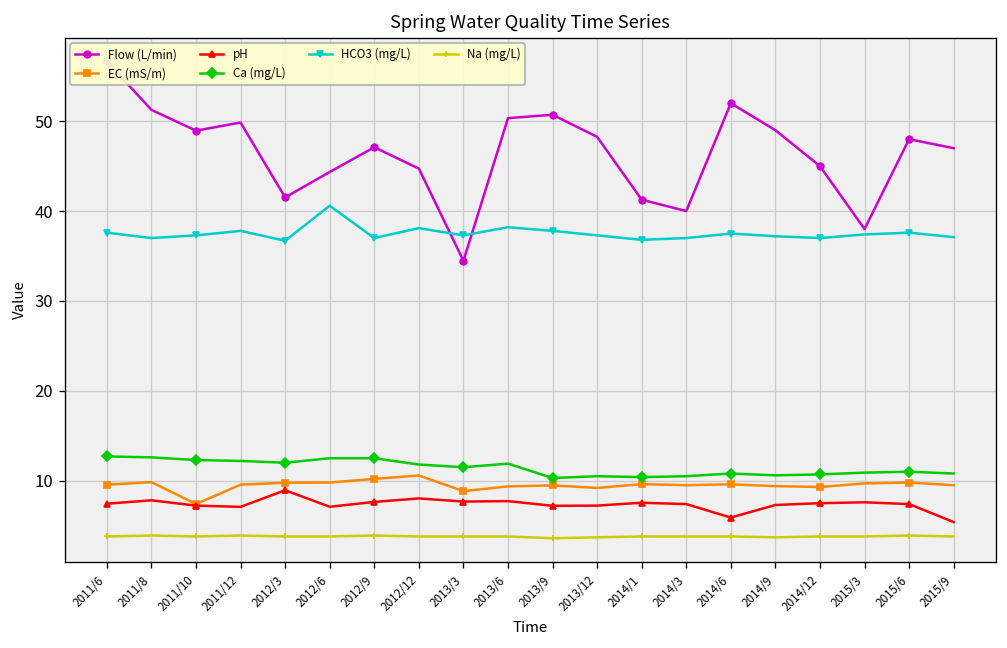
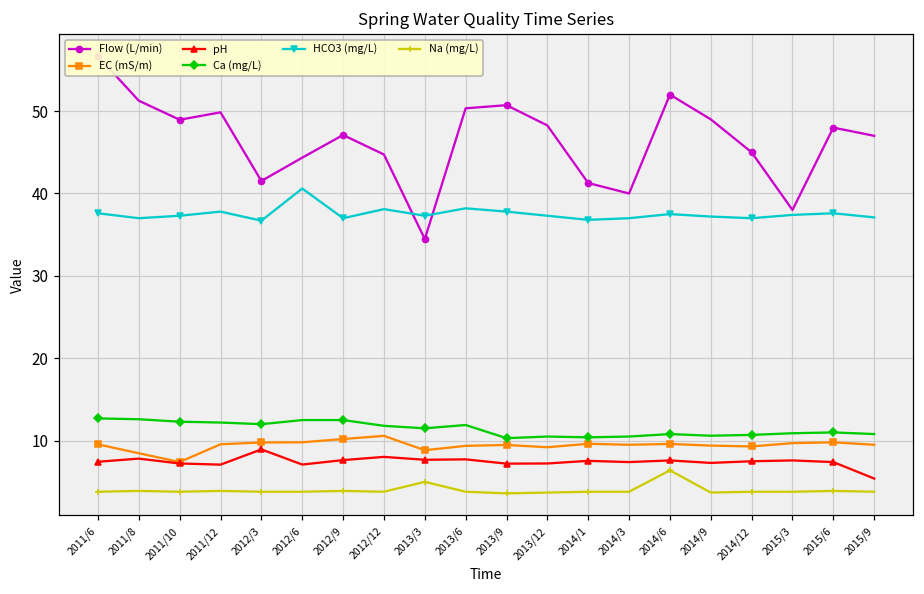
EC (mS/m), 2011/8: 10 -> 8
Na (mg/L), 2013/3: 4 -> 5
pH, 2014/6: 6 -> 8
Na (mg/L), 2014/6: 4 -> 6
